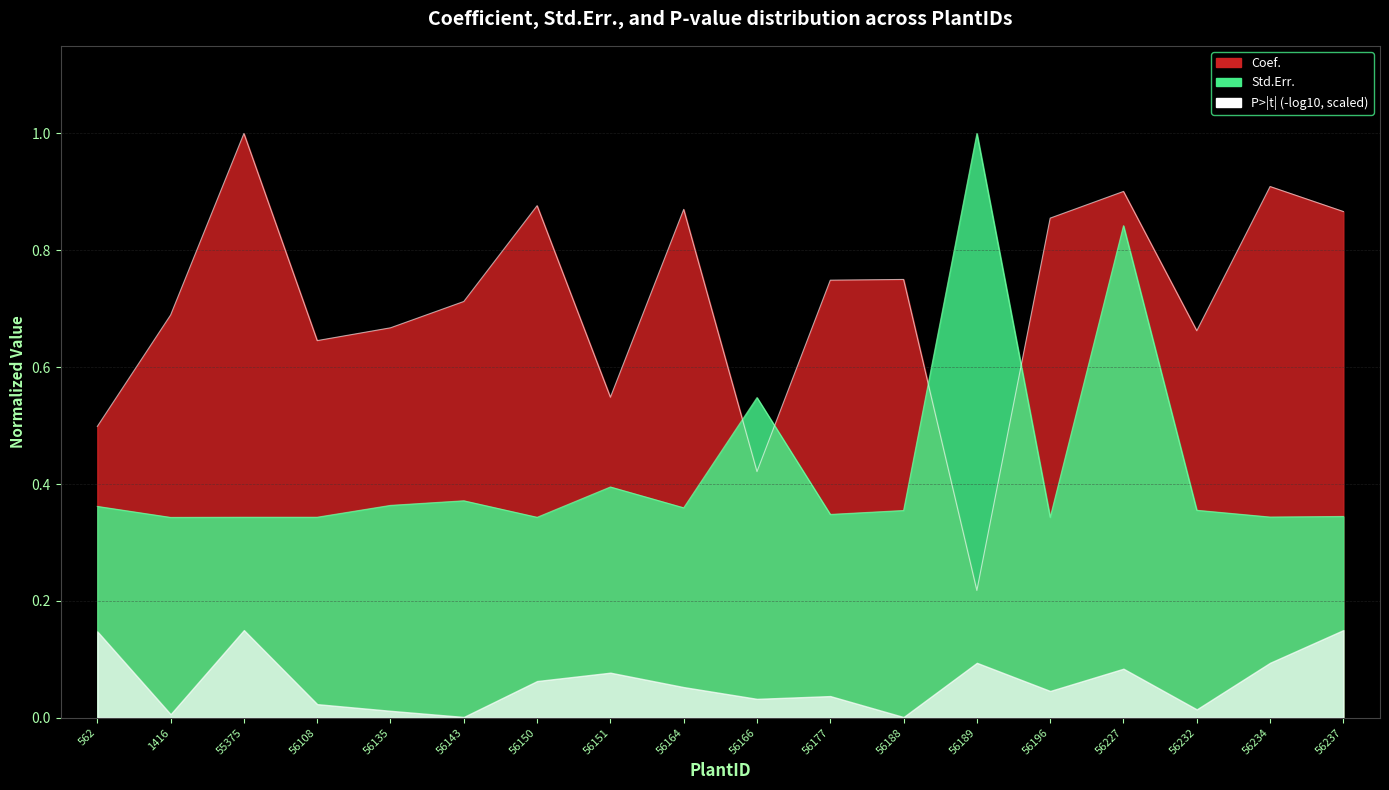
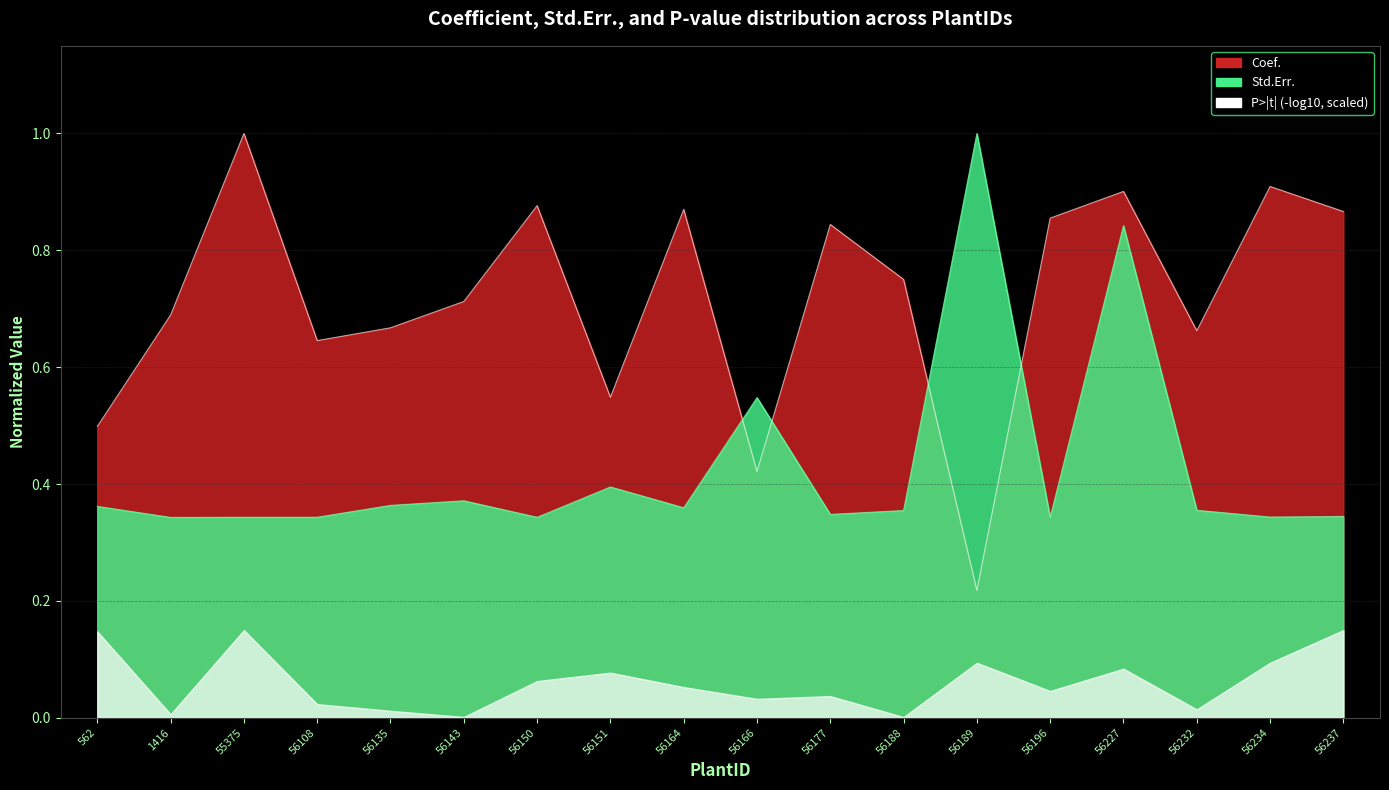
Coef., 56177: 0.75 -> 0.84
